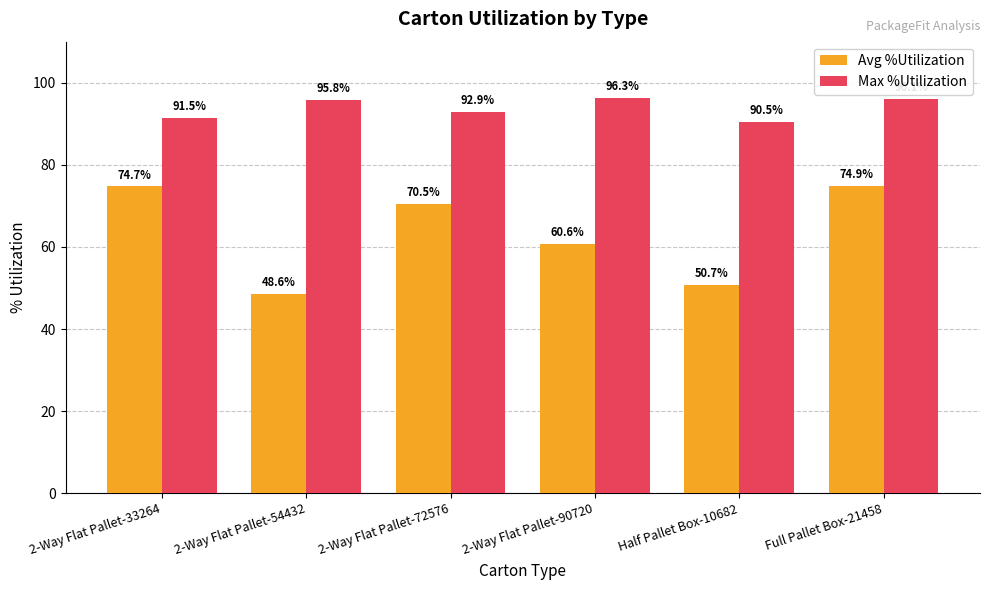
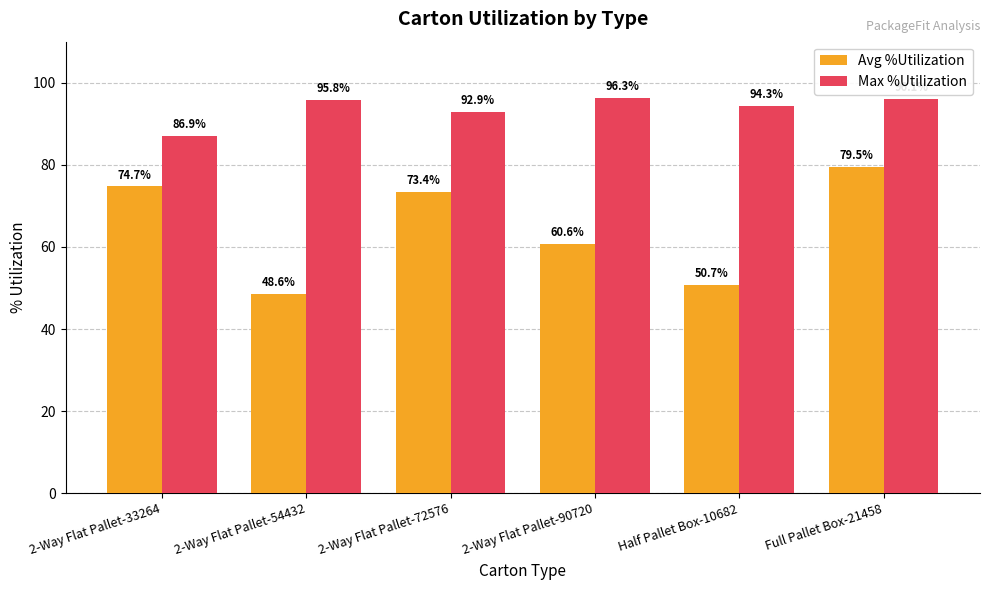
Max %Utilization, 2-Way Flat Pallet-33264: 91.5% -> 86.9%
Avg %Utilization, 2-Way Flat Pallet-72576: 70.5% -> 73.4%
Max %Utilization, Half Pallet Box-10682: 90.5% -> 94.3%
Avg %Utilization, Full Pallet Box-21458: 74.9% -> 79.5%
